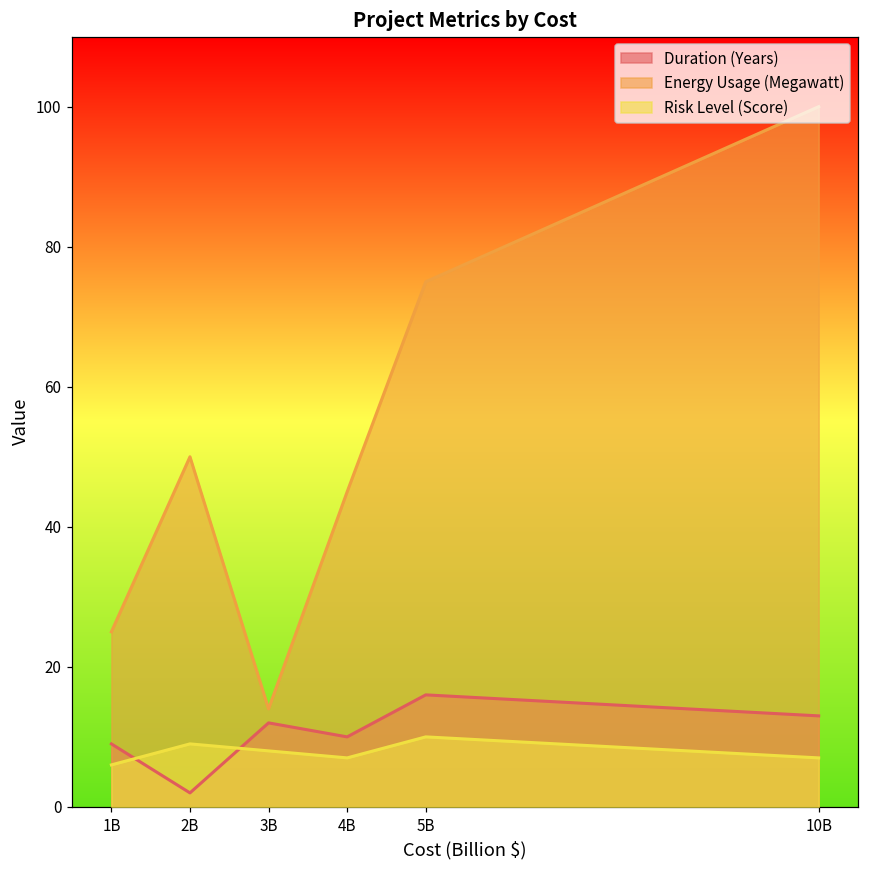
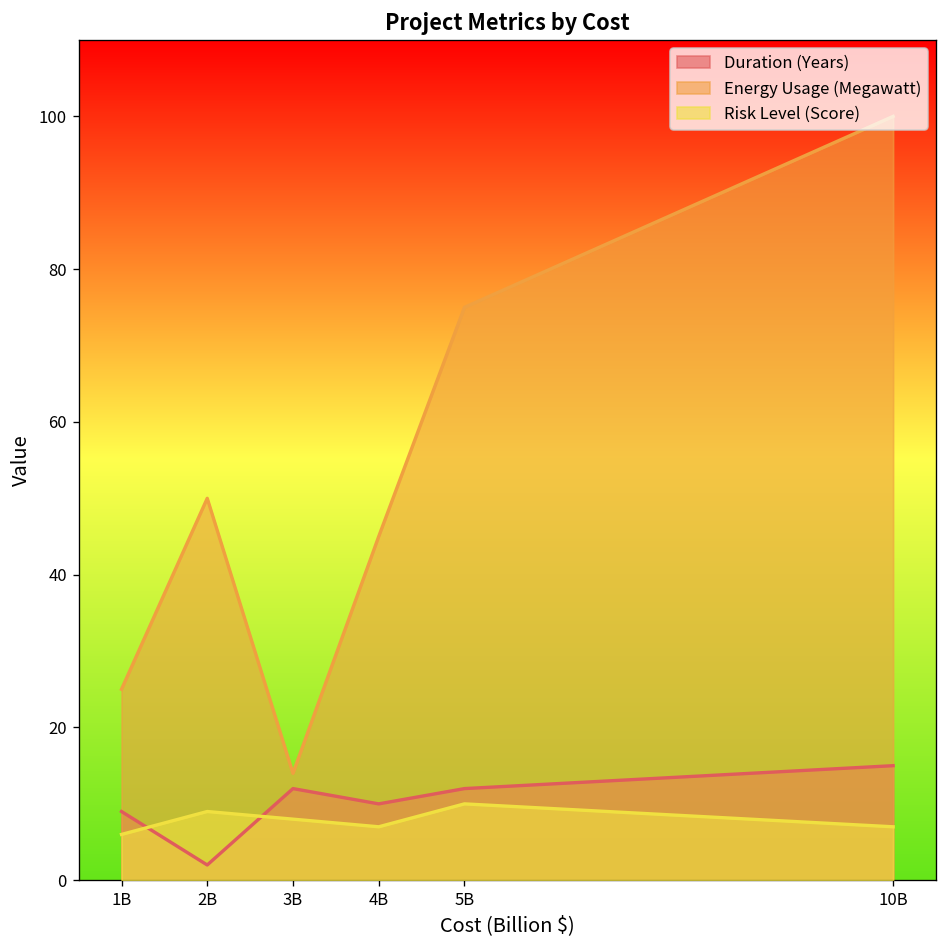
Duration (Years), 5B: 16 -> 12
Duration (Years), 10B: 13 -> 15
